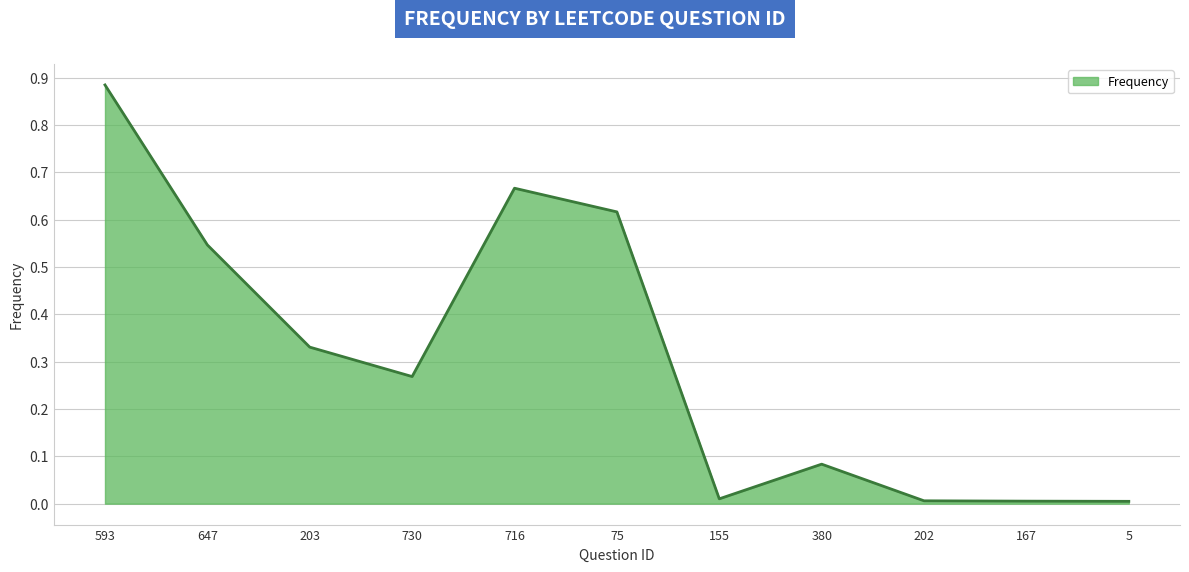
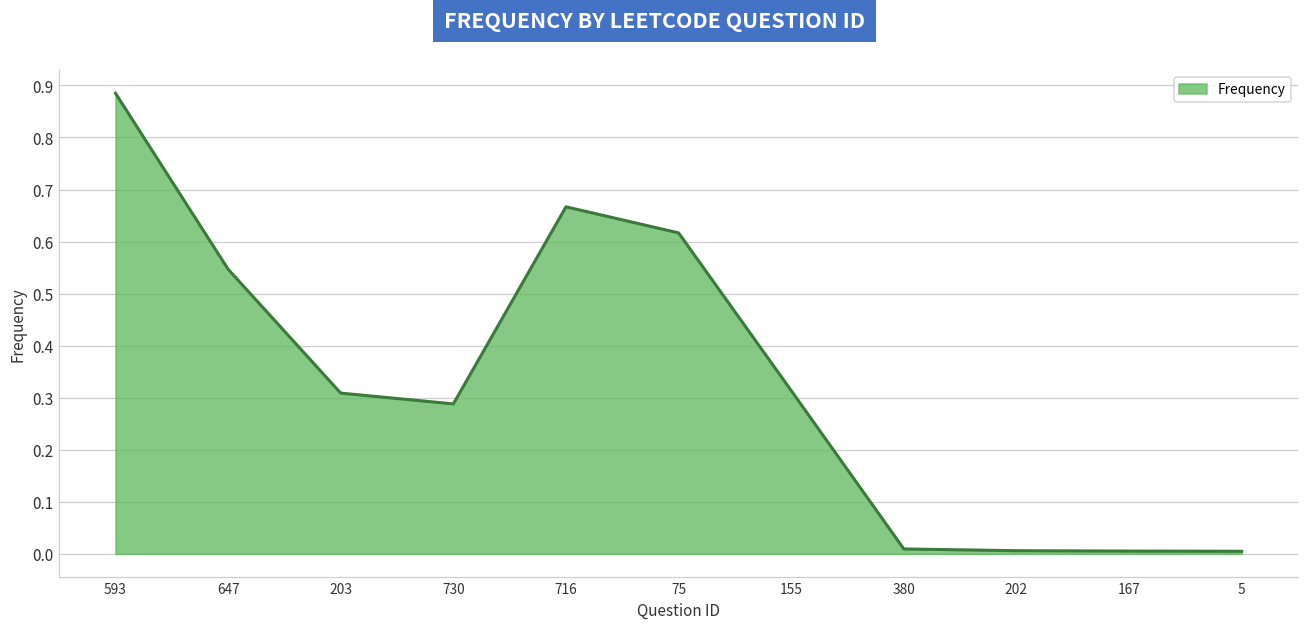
203: 0.33 -> 0.31
730: 0.27 -> 0.29
155: 0.01 -> 0.31
380: 0.08 -> 0.01
